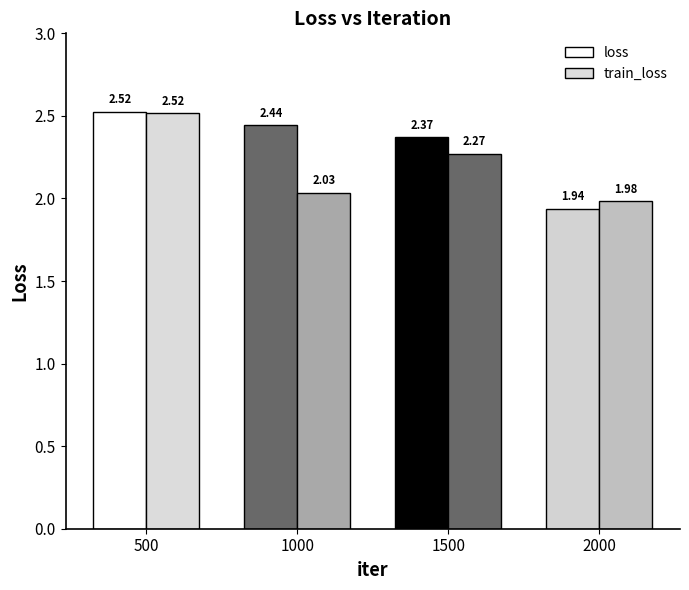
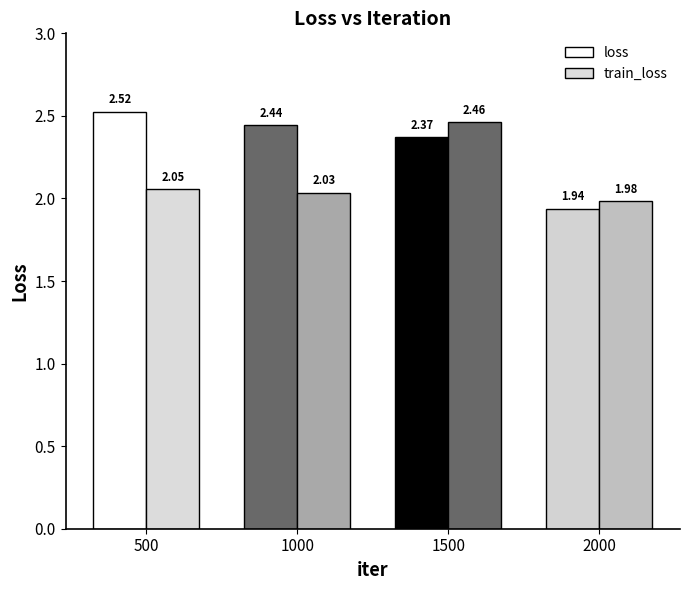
train_loss, 500: 2.52 -> 2.05
train_loss, 1500: 2.27 -> 2.46
